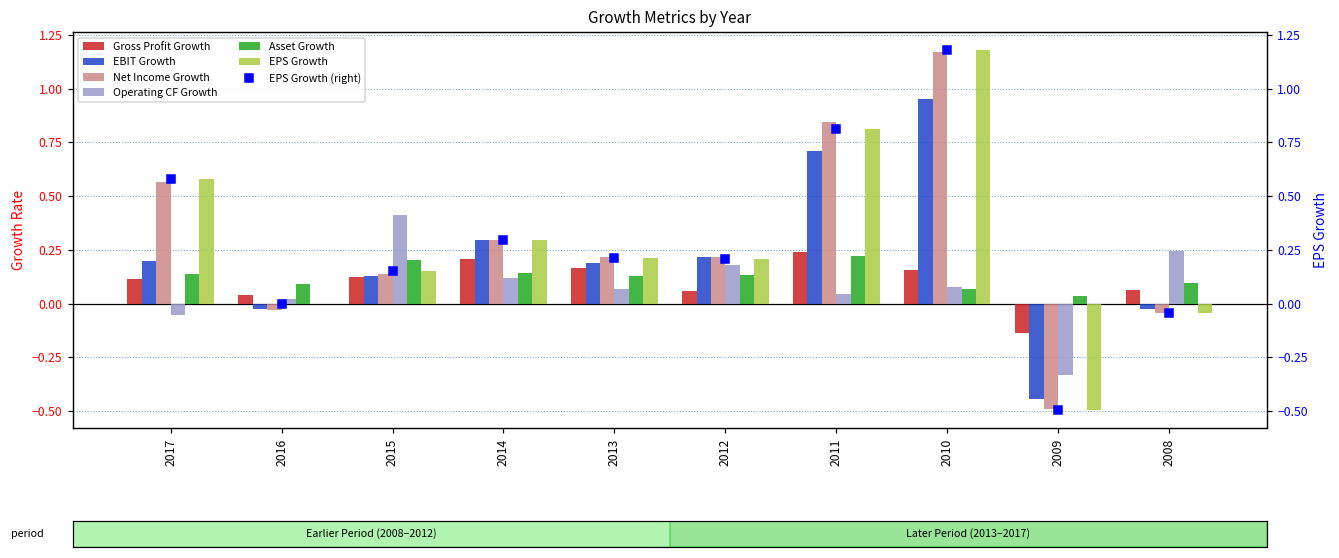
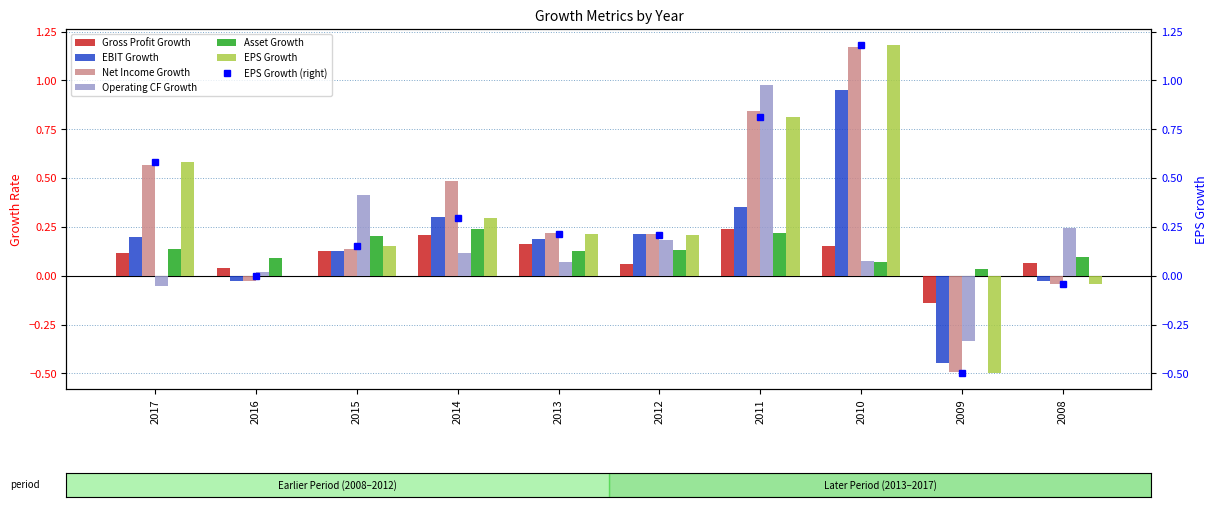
Net Income Growth, 2014: 0.30 -> 0.49
Asset Growth, 2014: 0.14 -> 0.24
EBIT Growth, 2011: 0.71 -> 0.35
Operating CF Growth, 2011: 0.05 -> 0.98
